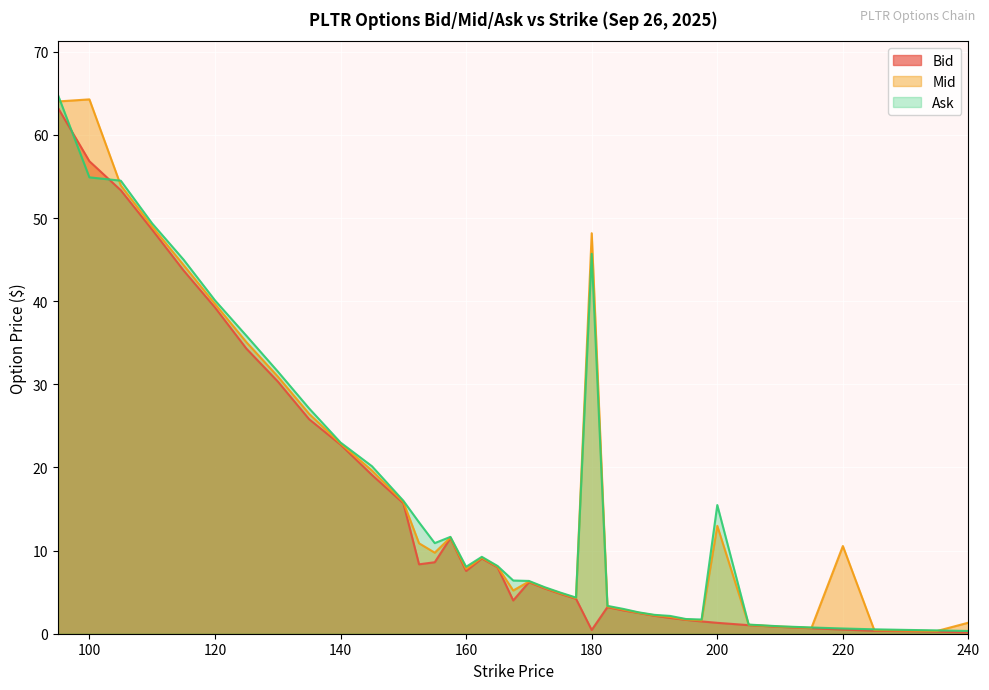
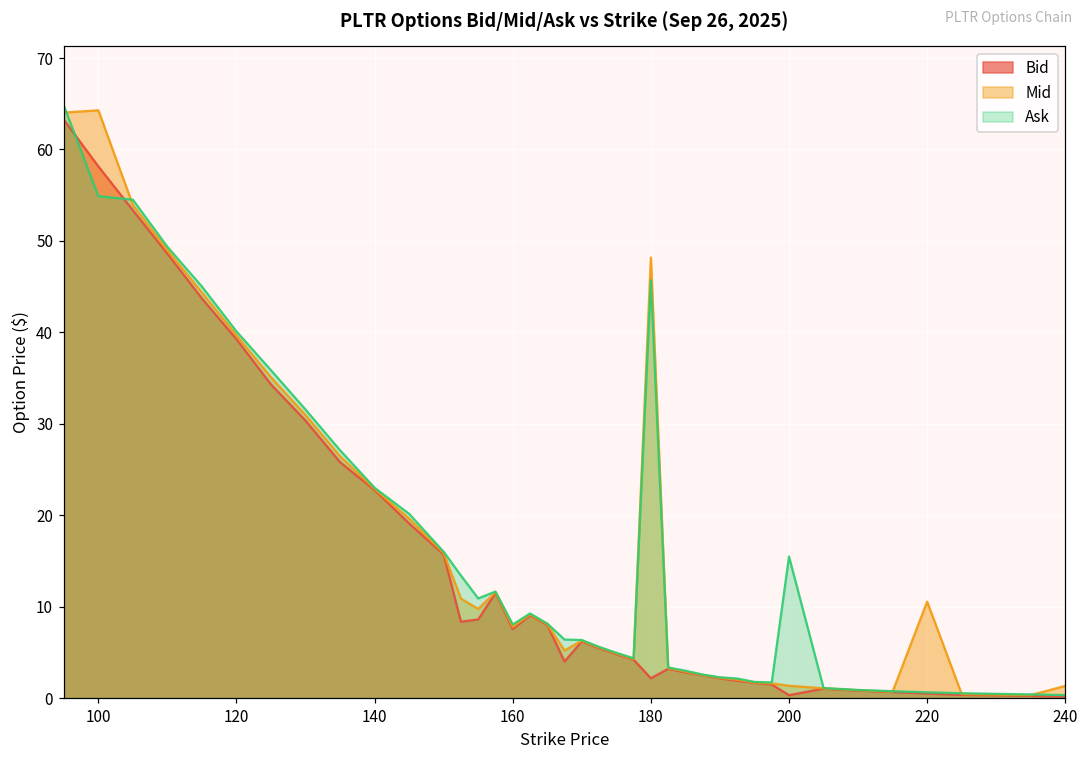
Bid, 100: 57 -> 58
Bid, 180: 0 -> 2
Bid, 200: 1 -> 0
Mid, 200: 13 -> 1
